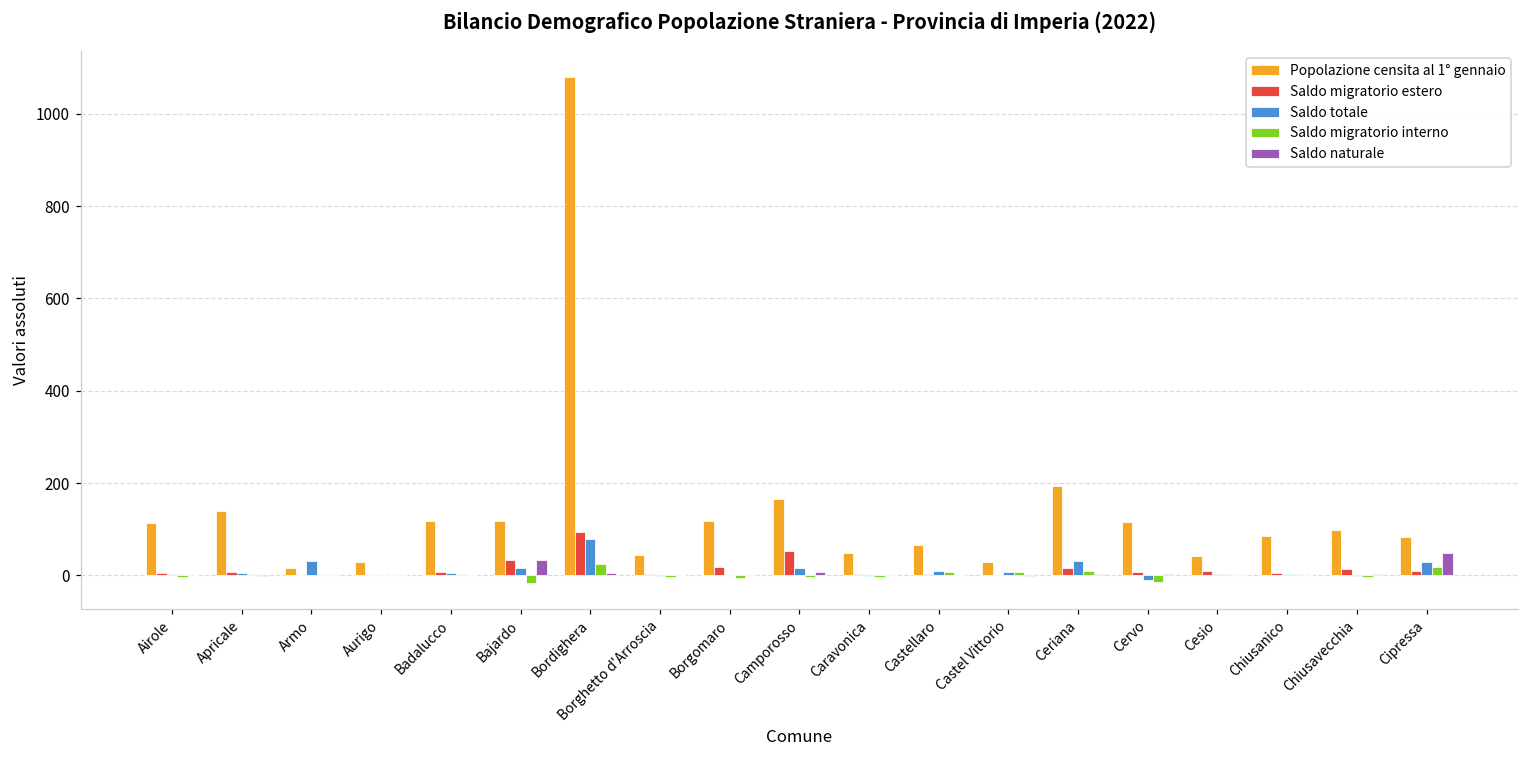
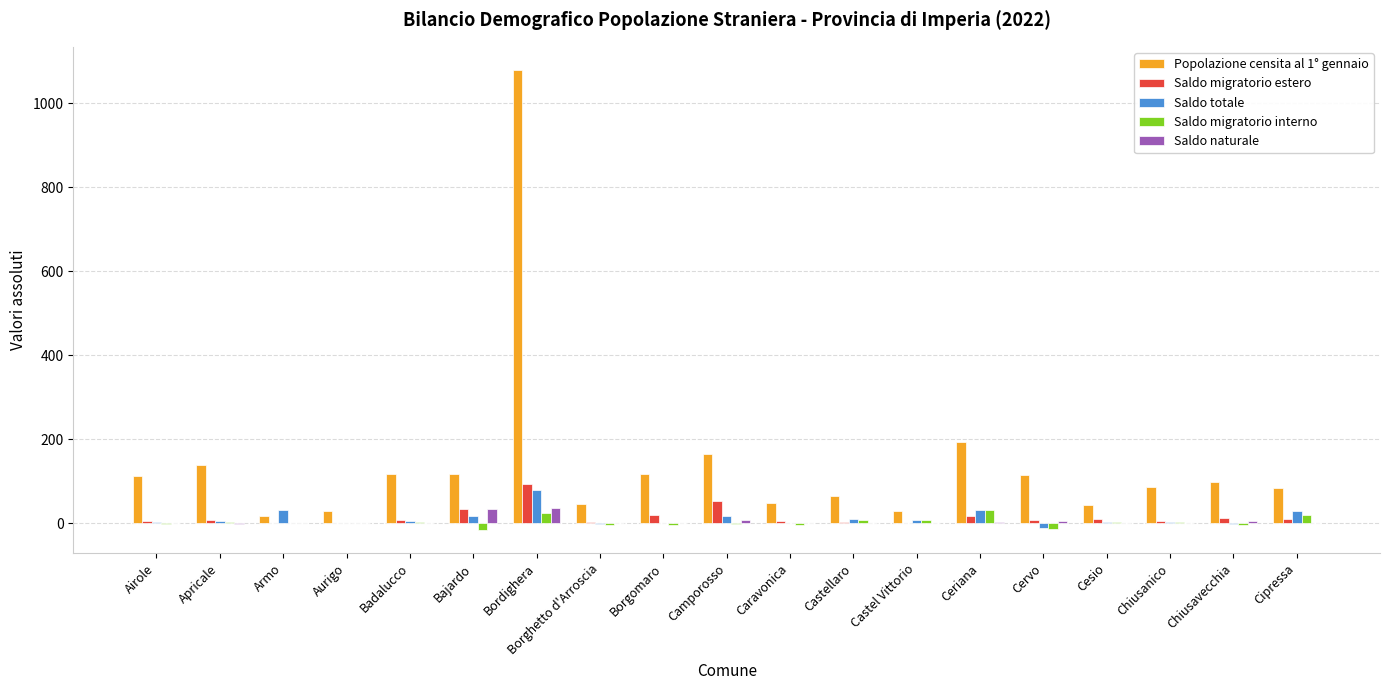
Saldo naturale, Bordighera: 10 -> 40
Saldo migratorio interno, Ceriana: 10 -> 30
Saldo naturale, Cipressa: 50 -> 0
